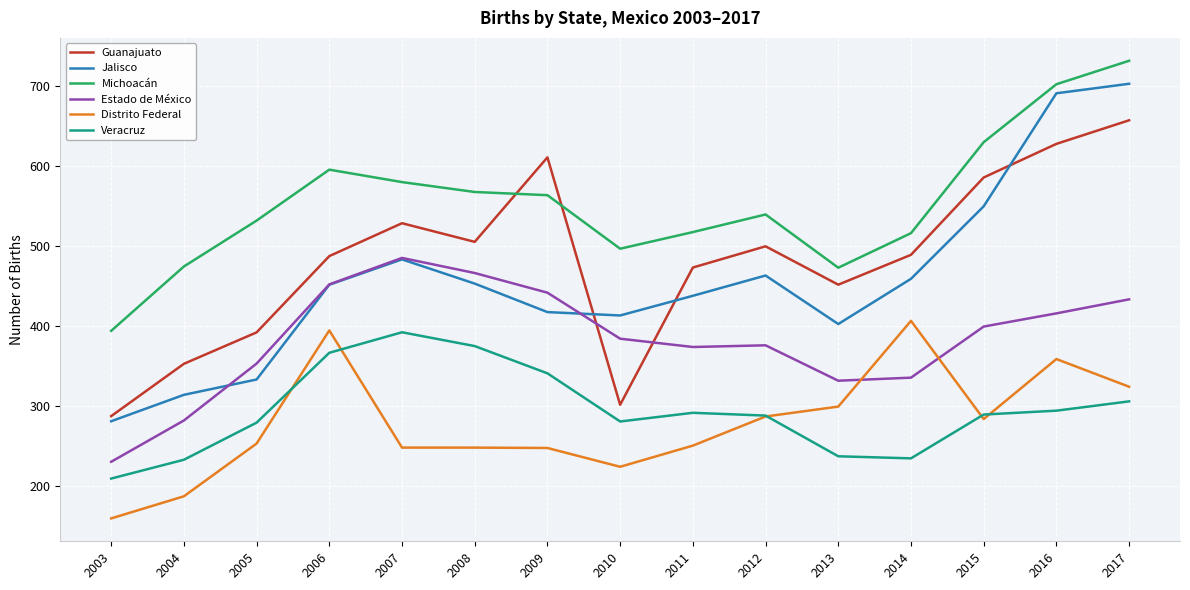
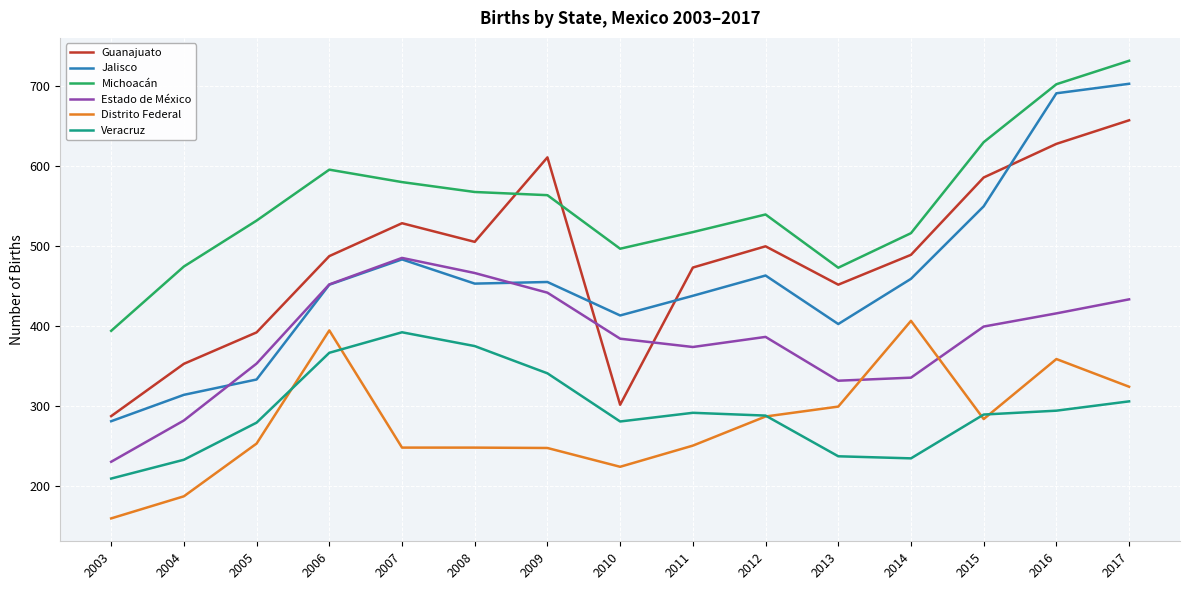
Jalisco, 2009: 420 -> 460
Estado de México, 2012: 380 -> 390
